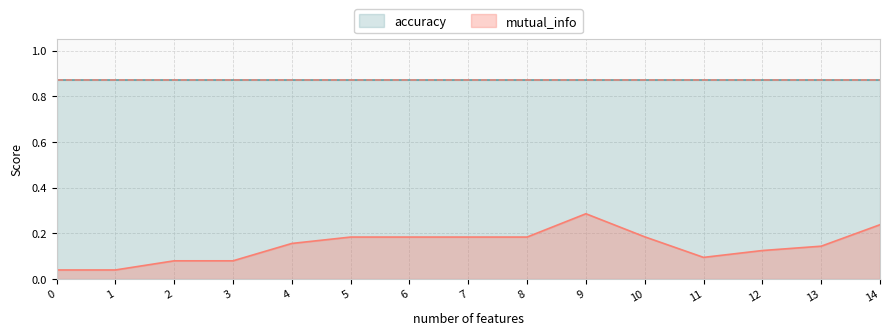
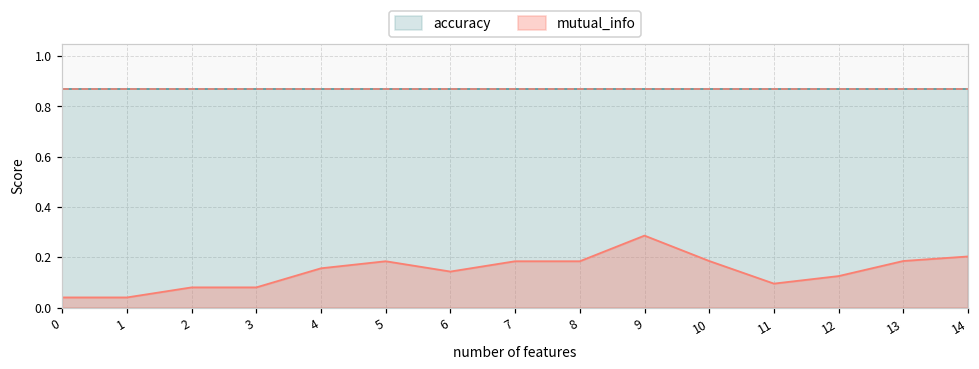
mutual_info, 6: 0.18 -> 0.14
mutual_info, 13: 0.14 -> 0.19
mutual_info, 14: 0.24 -> 0.20
